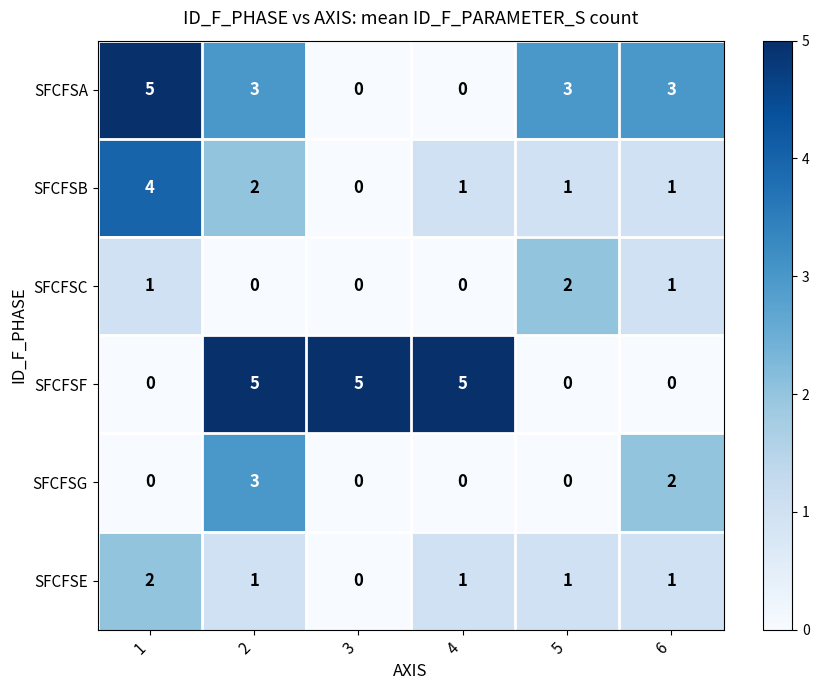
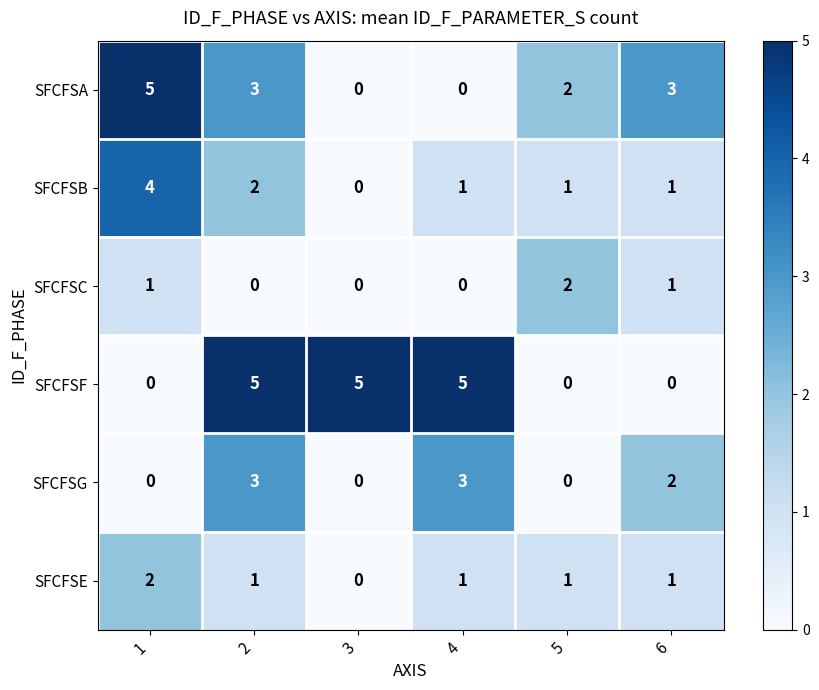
SFCFSA, 5: 3 -> 2
SFCFSG, 4: 0 -> 3
